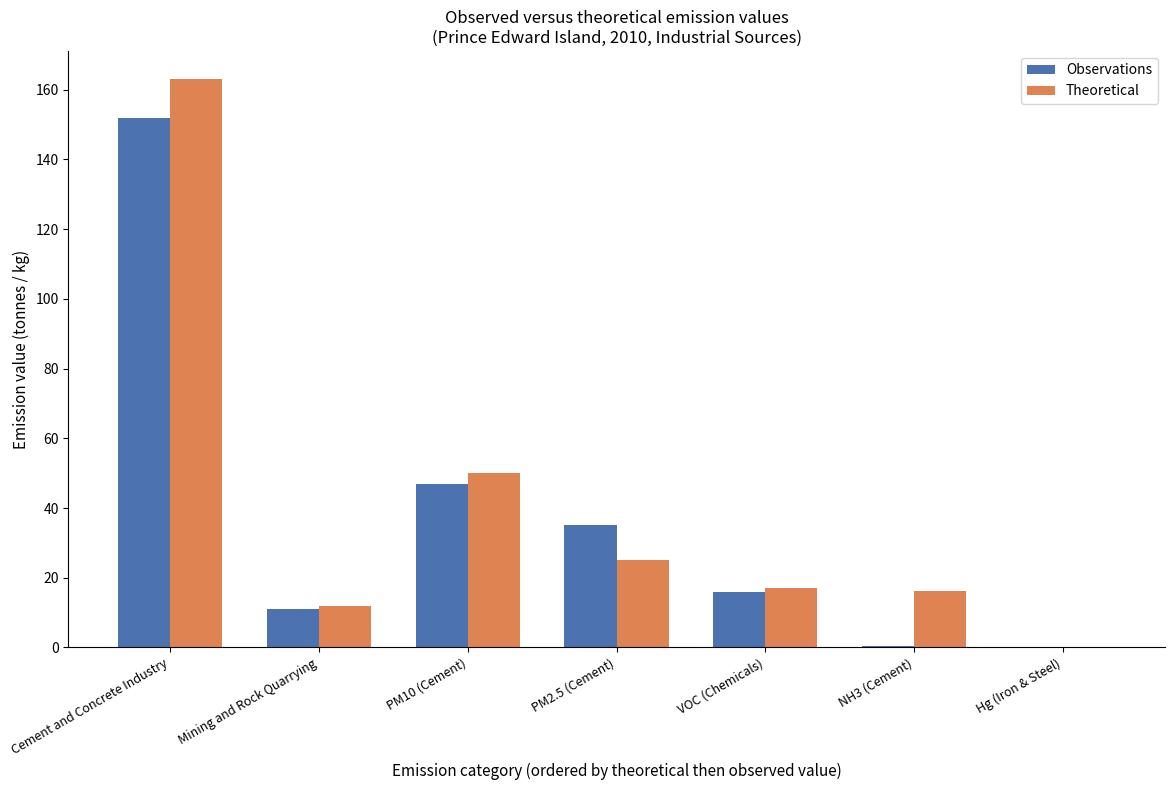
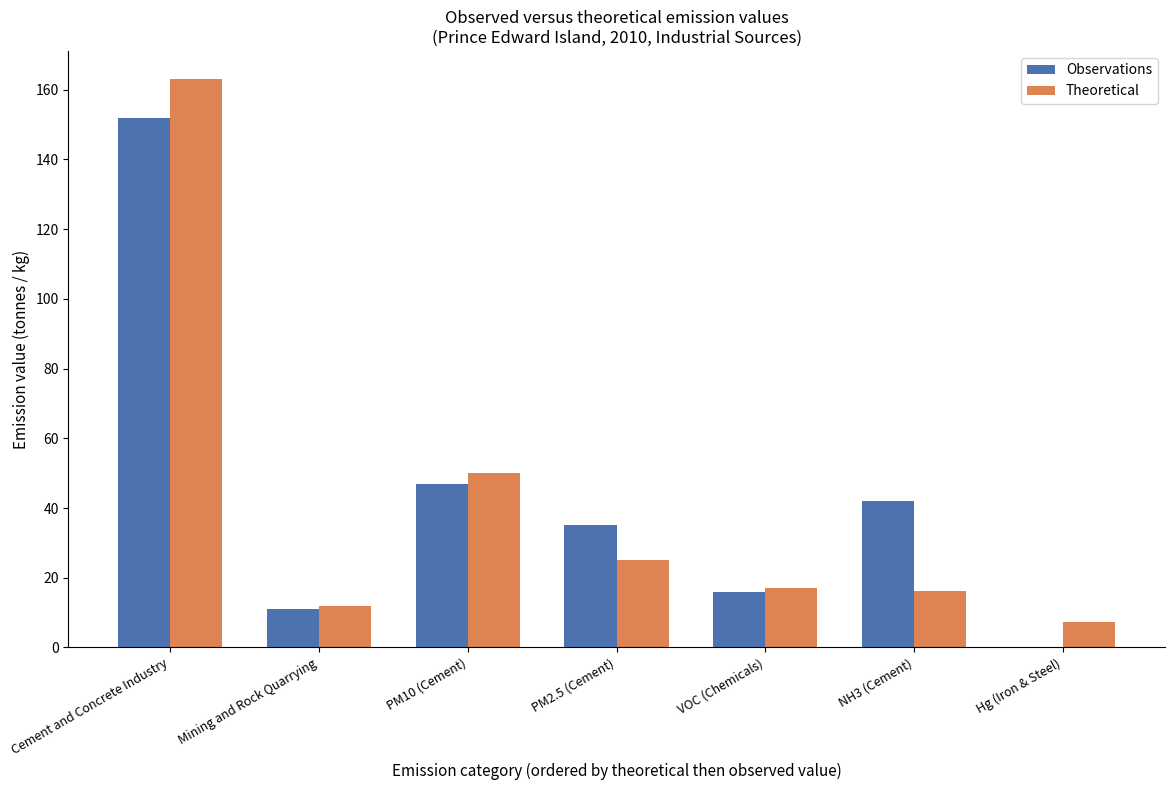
Observations, NH3 (Cement): 0 -> 42
Theoretical, Hg (Iron & Steel): 0 -> 7
